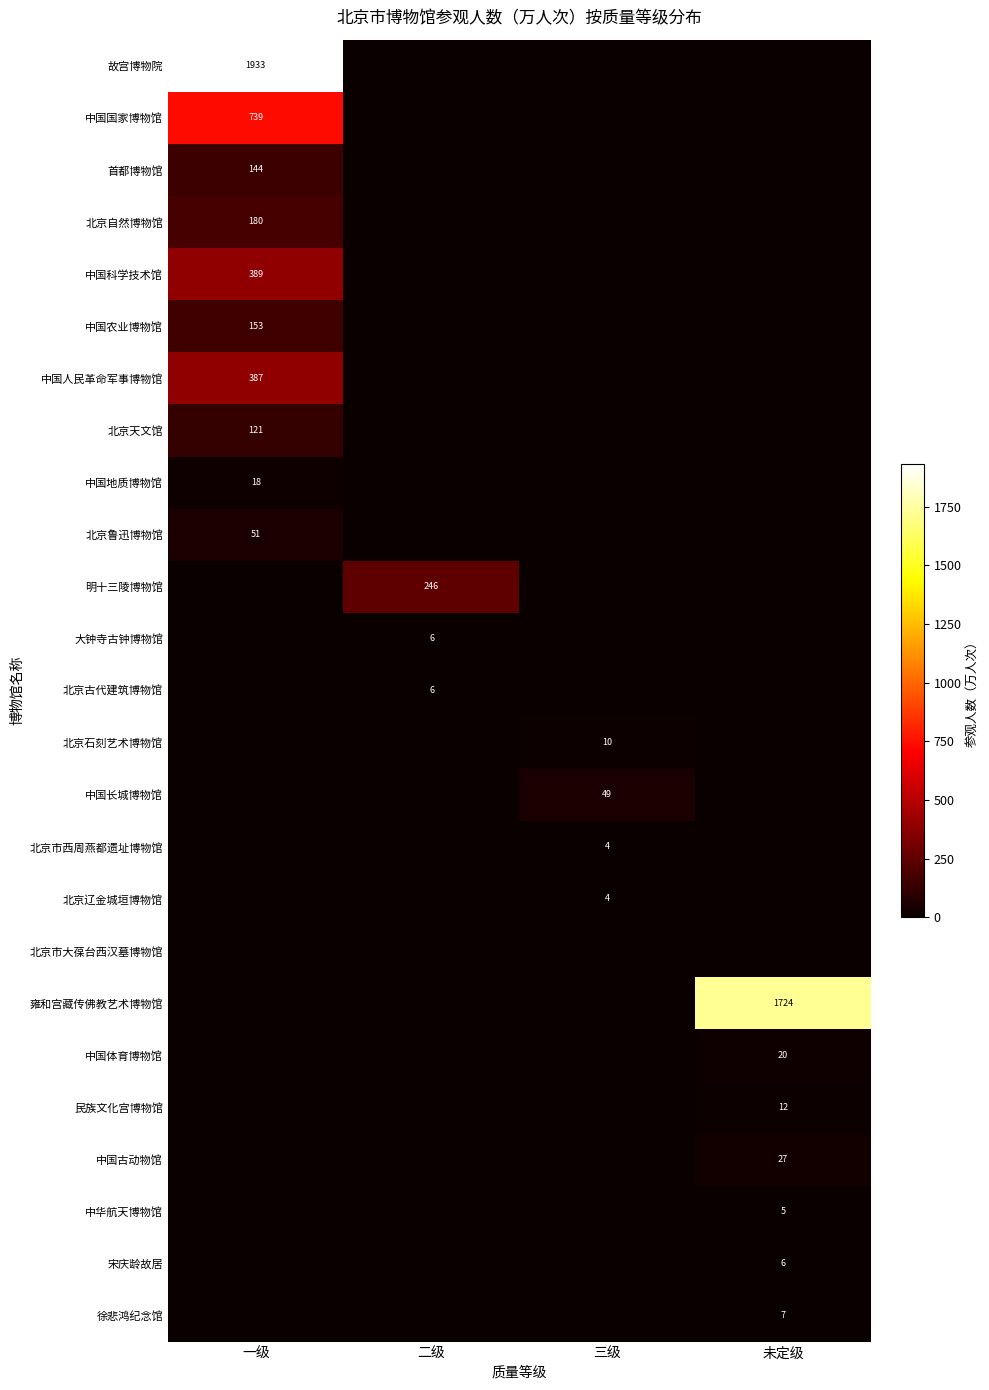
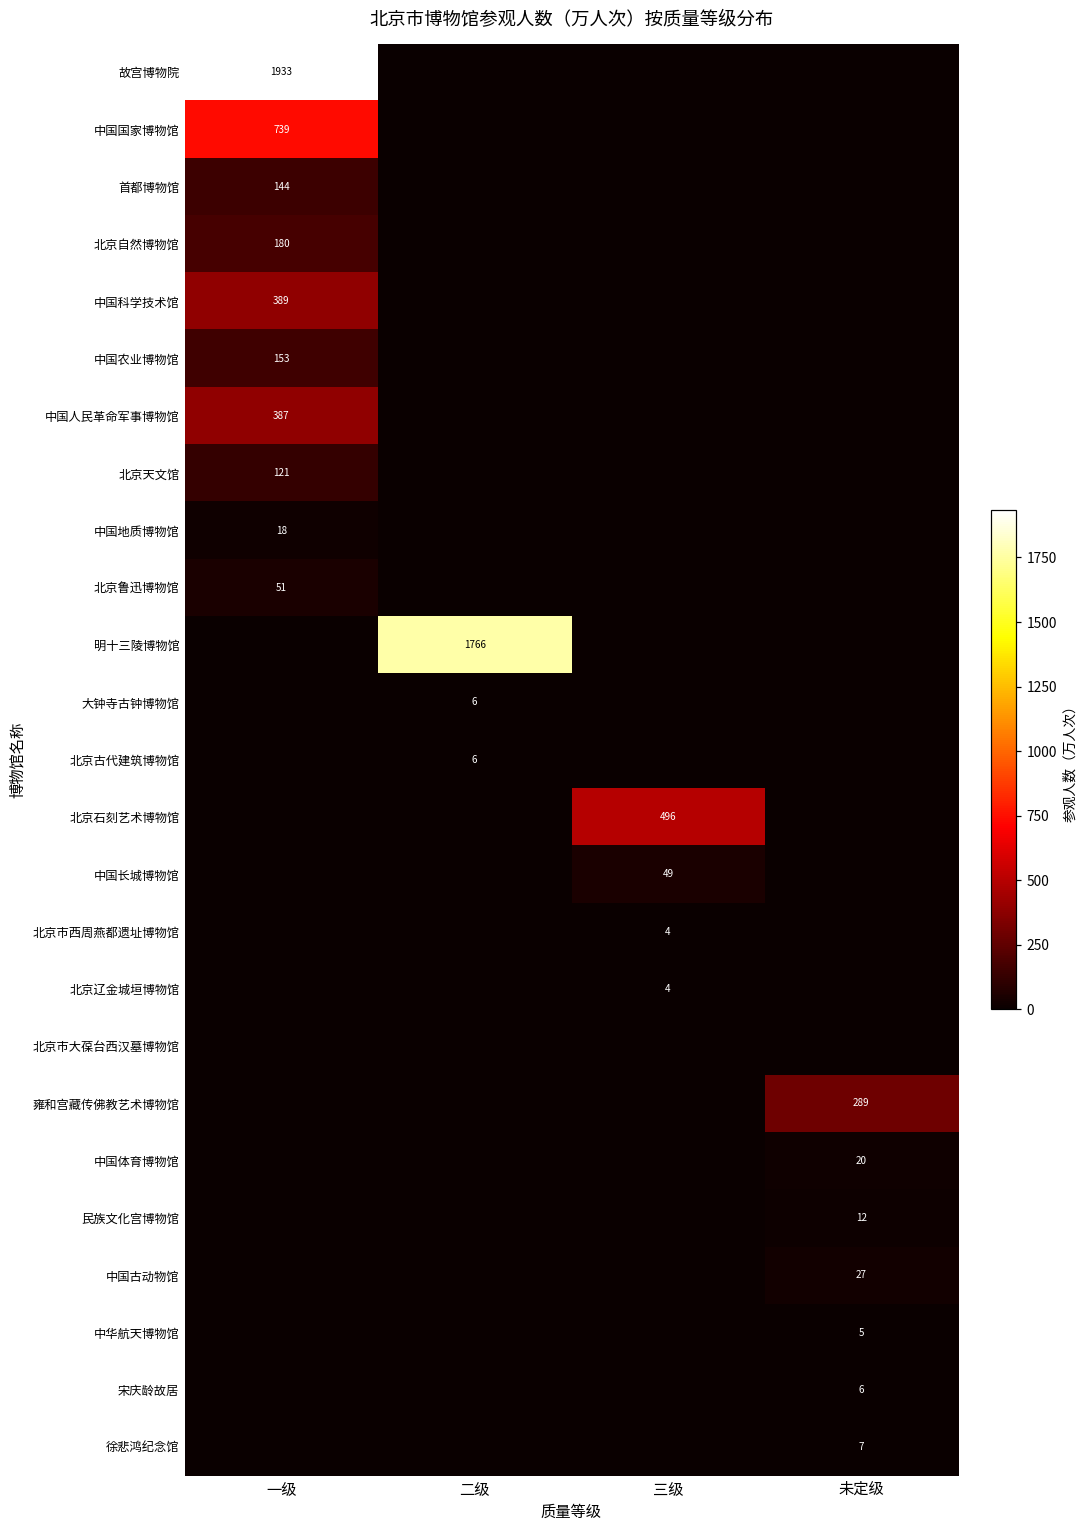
明十三陵博物馆, 二级: 246 -> 1766
北京石刻艺术博物馆, 三级: 10 -> 496
雍和宫藏传佛教艺术博物馆, 未定级: 1724 -> 289
